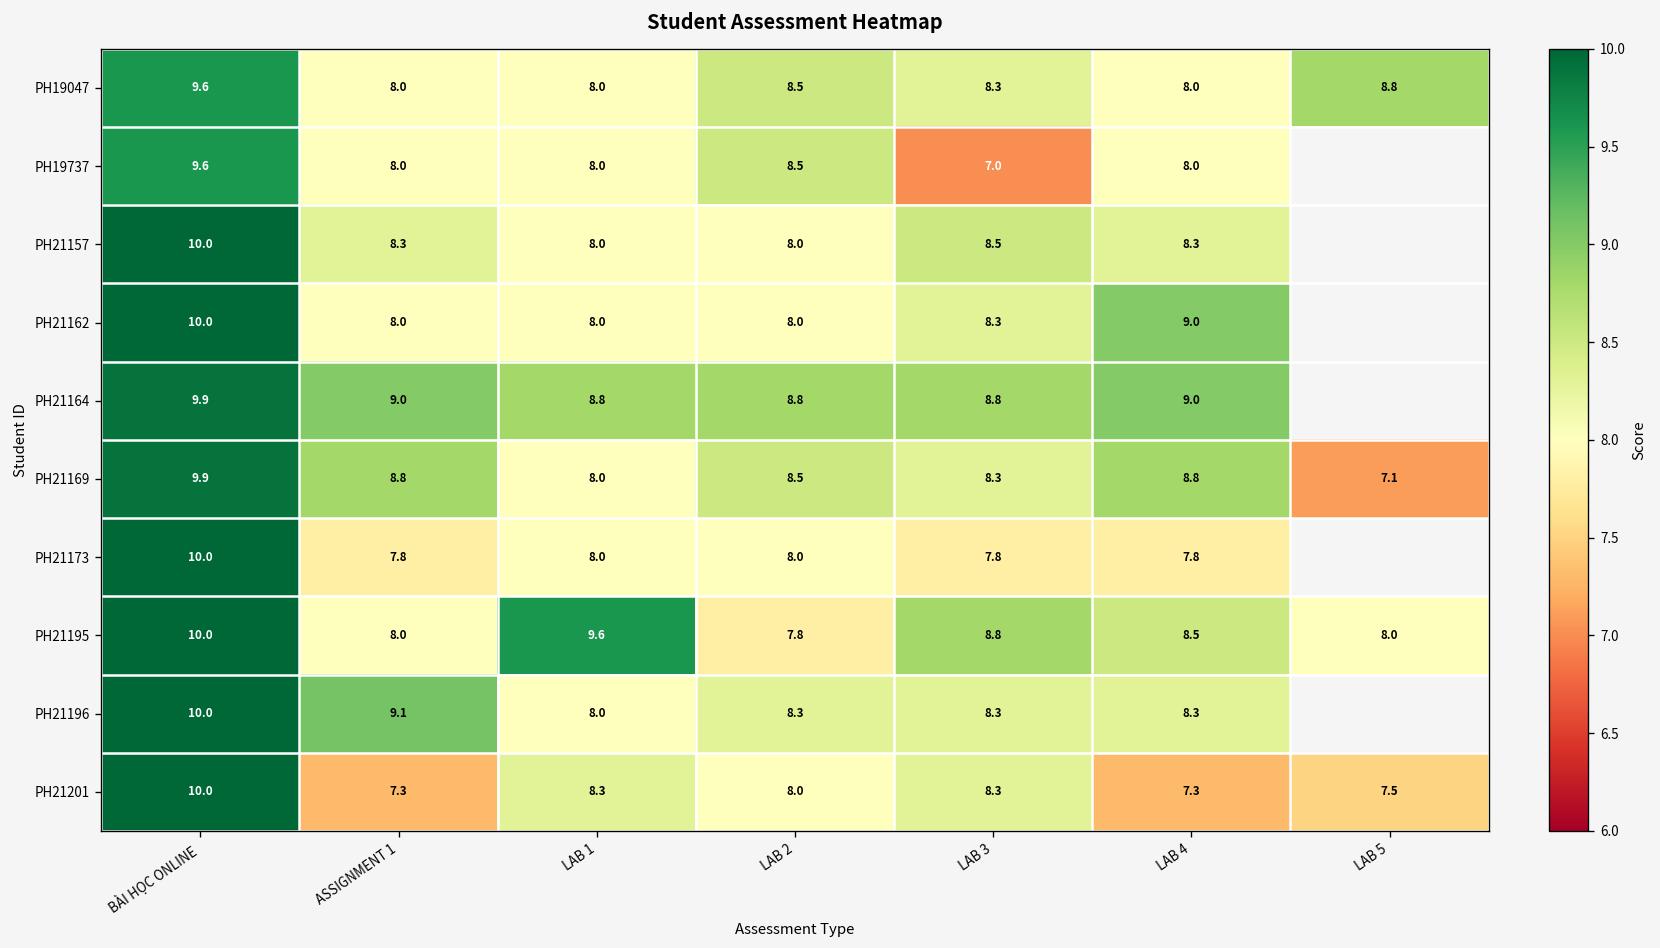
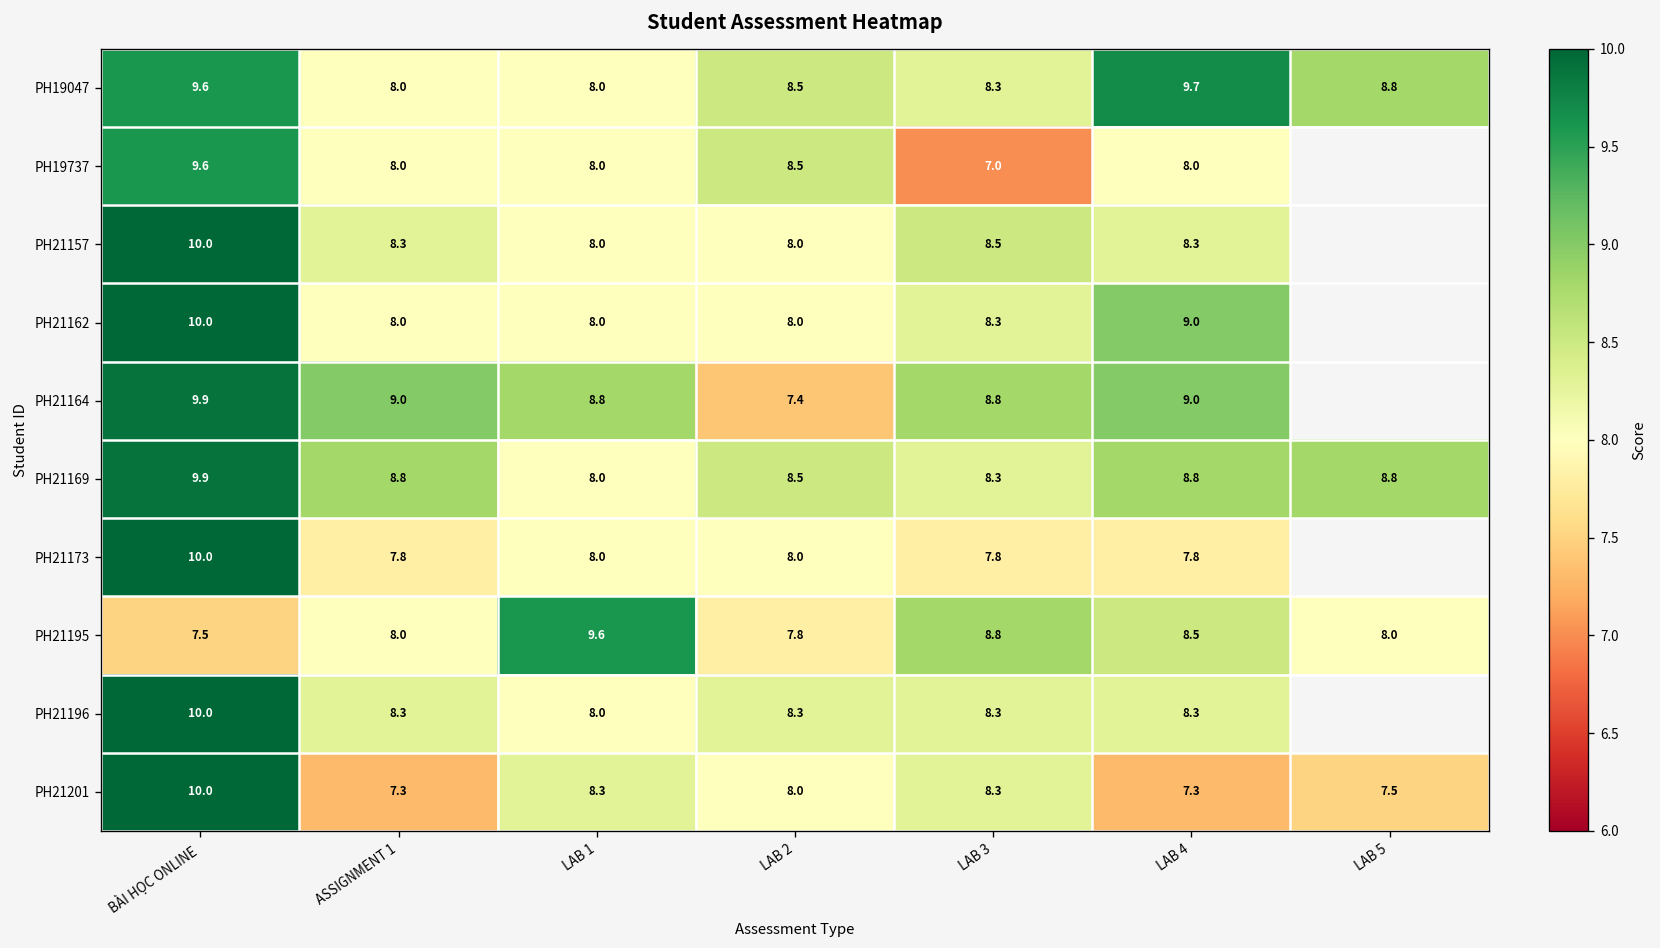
PH19047, LAB 4: 8.0 -> 9.7
PH21164, LAB 2: 8.8 -> 7.4
PH21169, LAB 5: 7.1 -> 8.8
PH21195, BÀI HỌC ONLINE: 10.0 -> 7.5
PH21196, ASSIGNMENT 1: 9.1 -> 8.3
